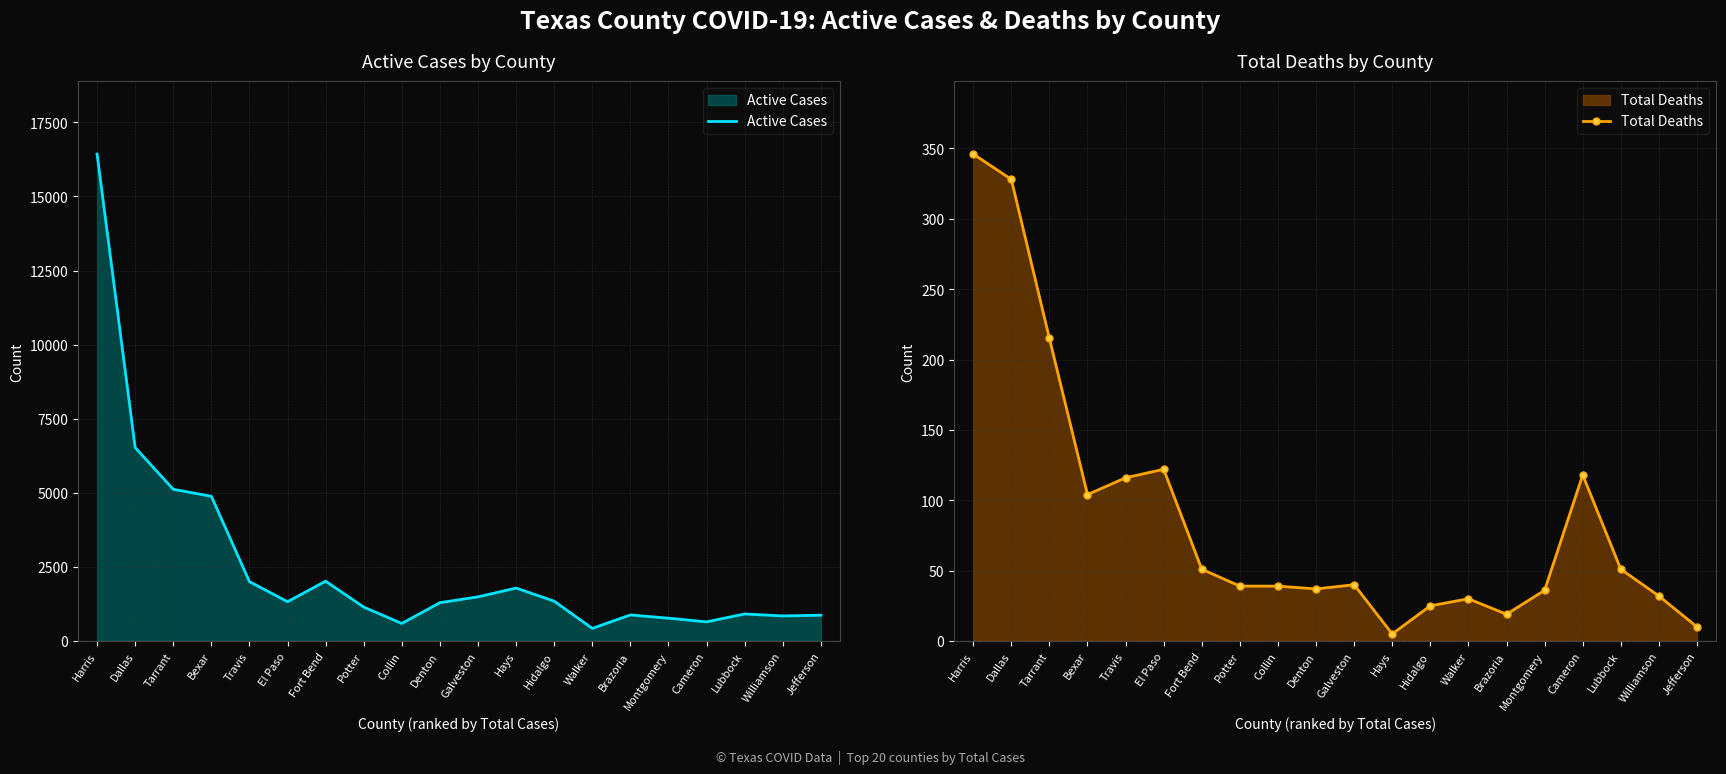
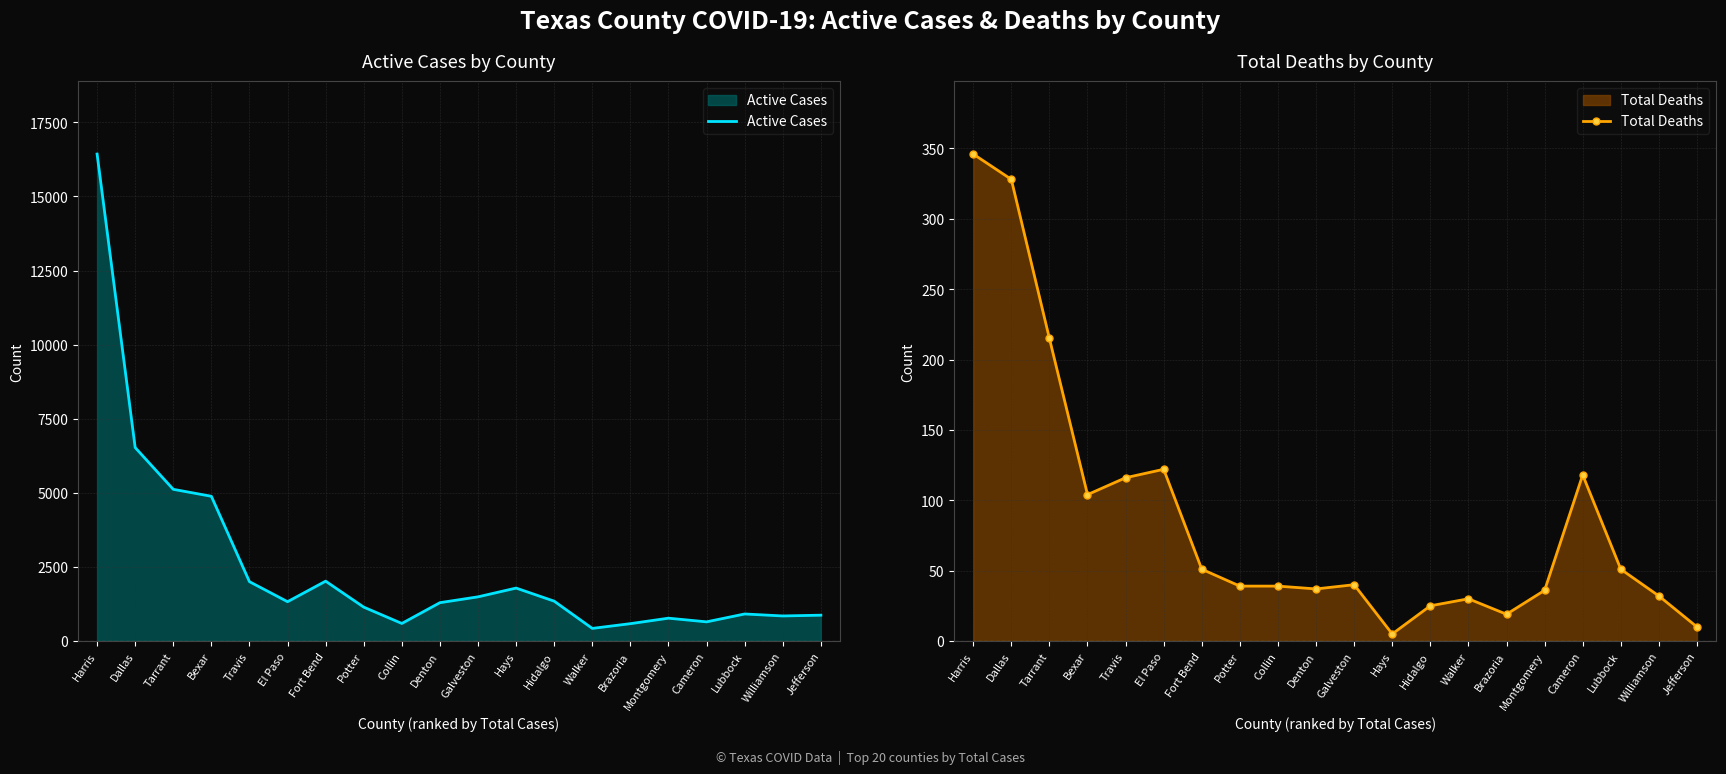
Active Cases by County, Brazoria: 900 -> 600
